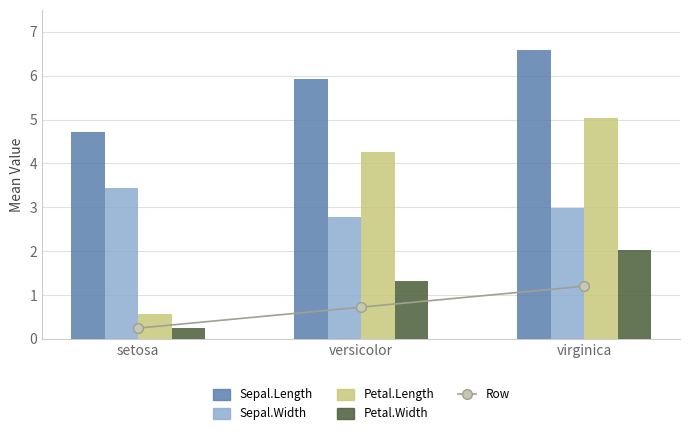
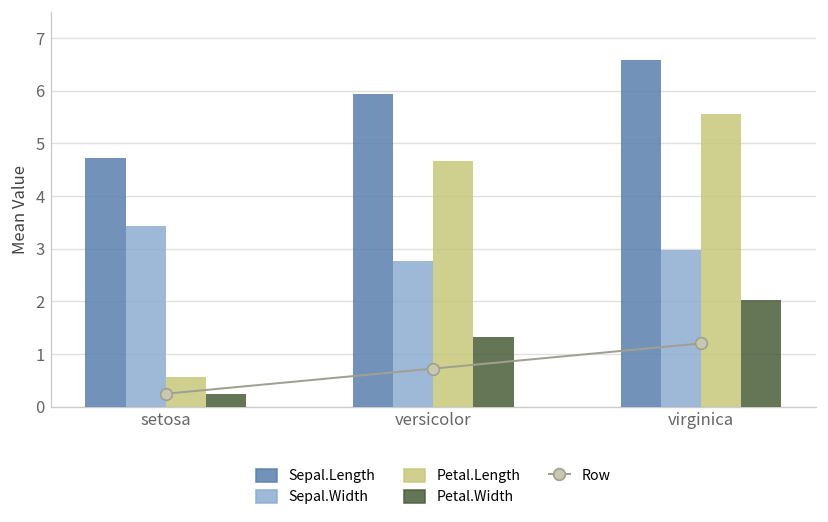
Petal.Length, versicolor: 4.3 -> 4.7
Petal.Length, virginica: 5.0 -> 5.6
